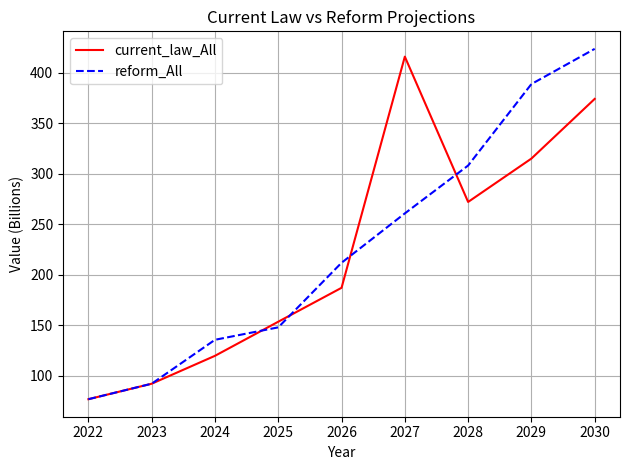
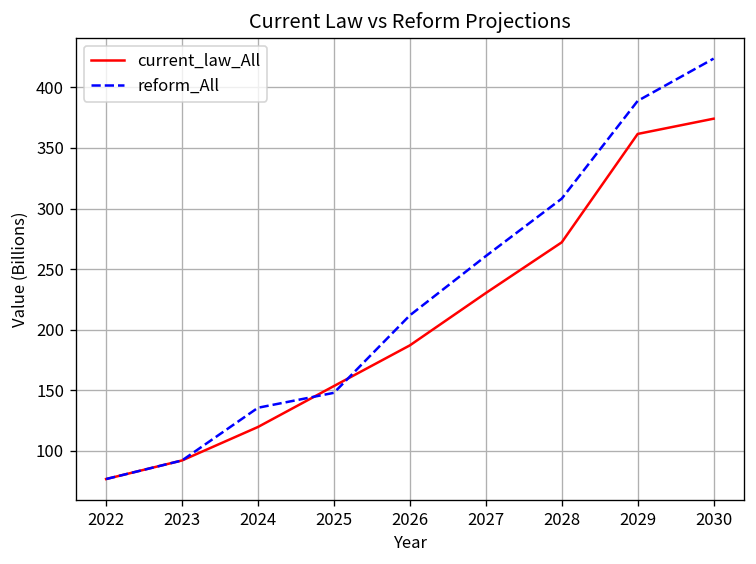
current_law_All, 2027: 416 -> 230
current_law_All, 2029: 315 -> 362
